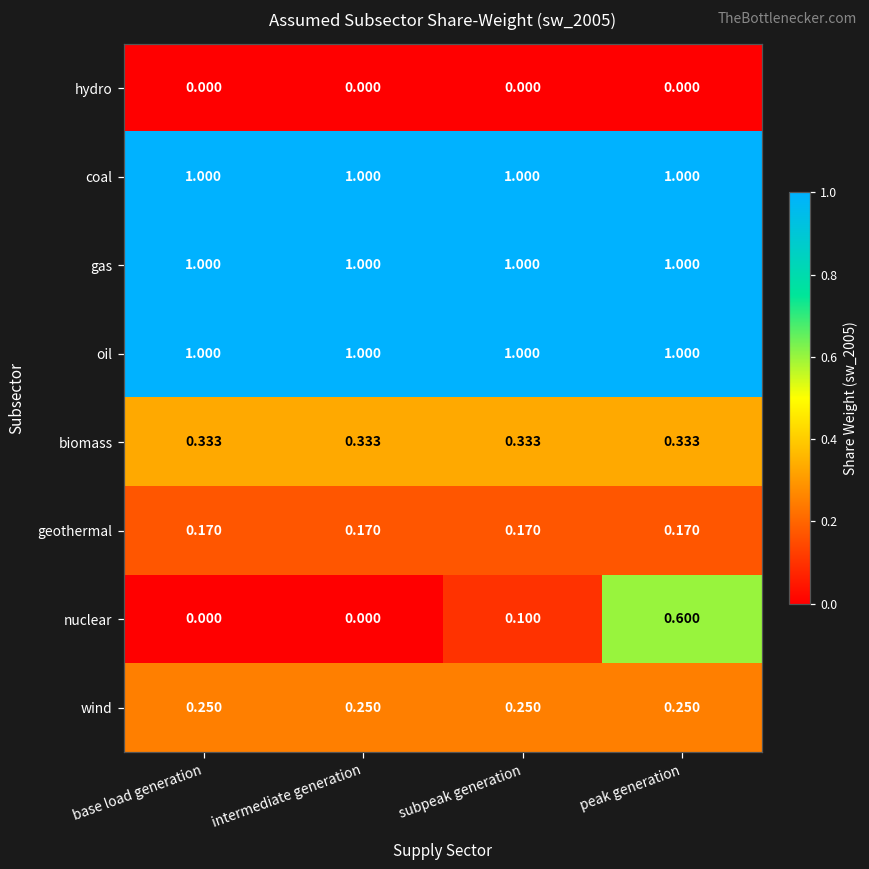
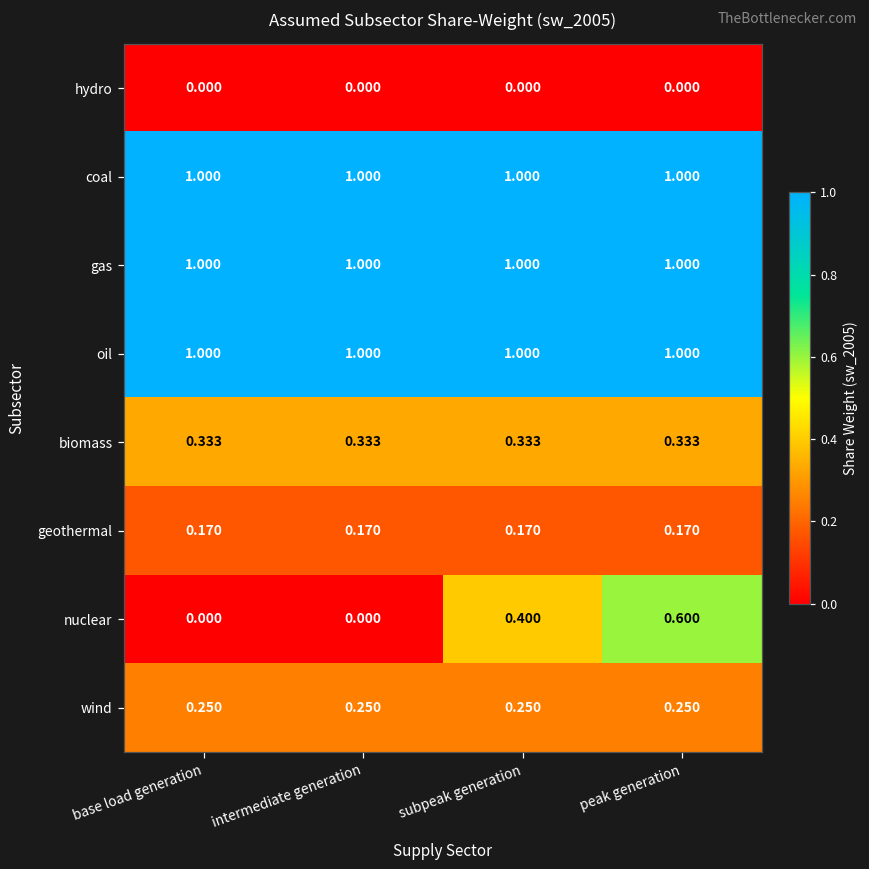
nuclear, subpeak generation: 0.100 -> 0.400
